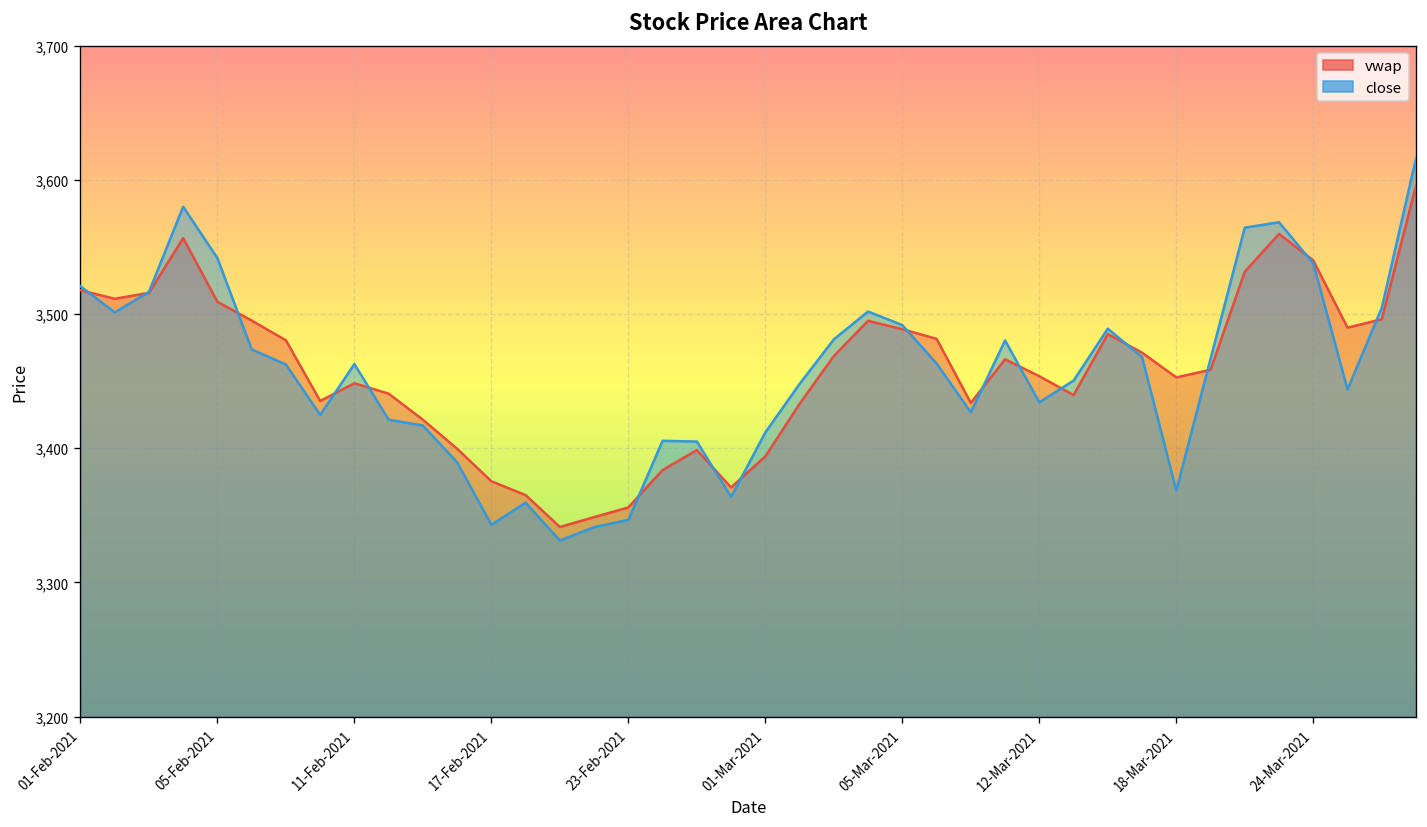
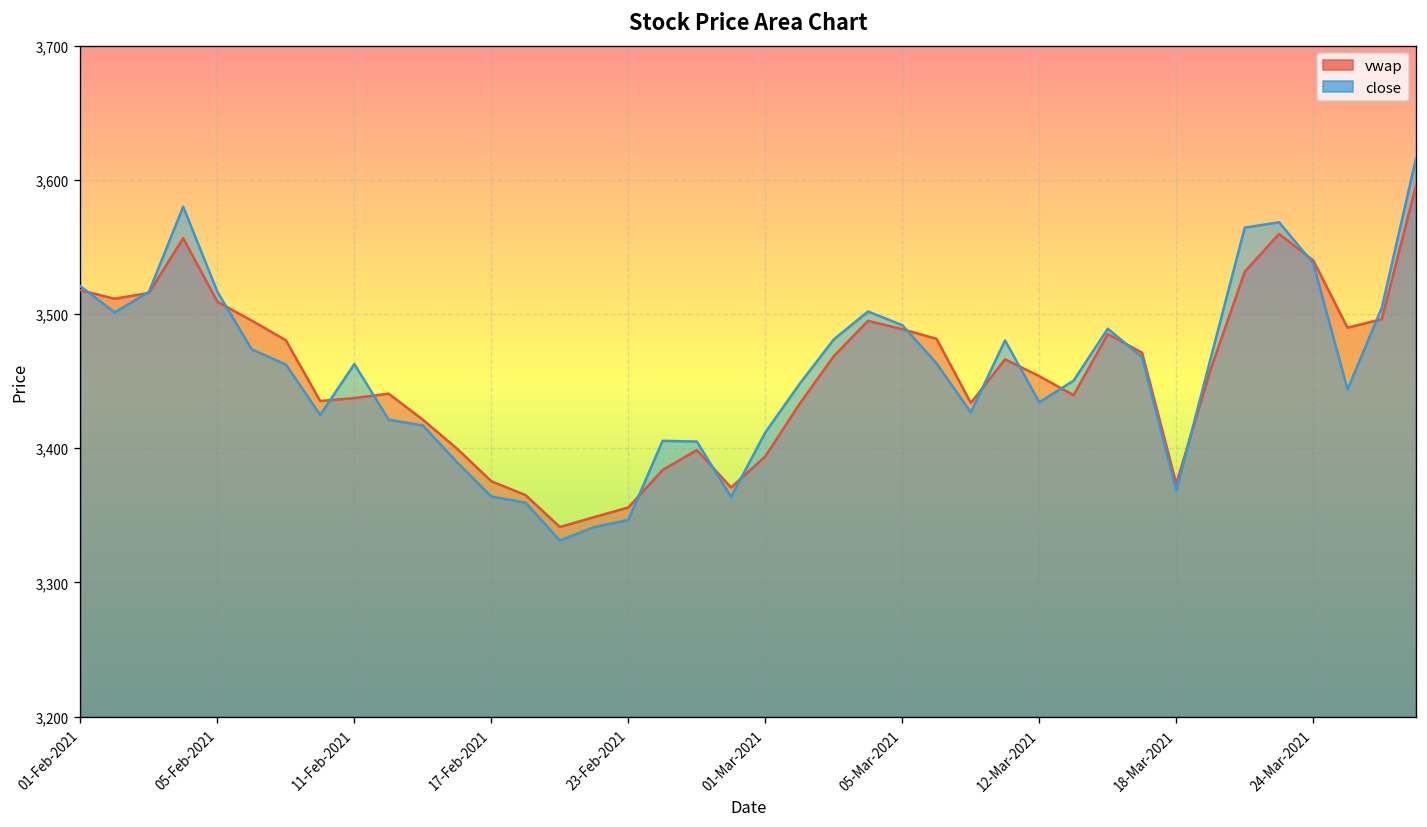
close, 05-Feb-2021: 3,542 -> 3,517
vwap, 11-Feb-2021: 3,448 -> 3,437
close, 17-Feb-2021: 3,343 -> 3,364
vwap, 18-Mar-2021: 3,453 -> 3,374
